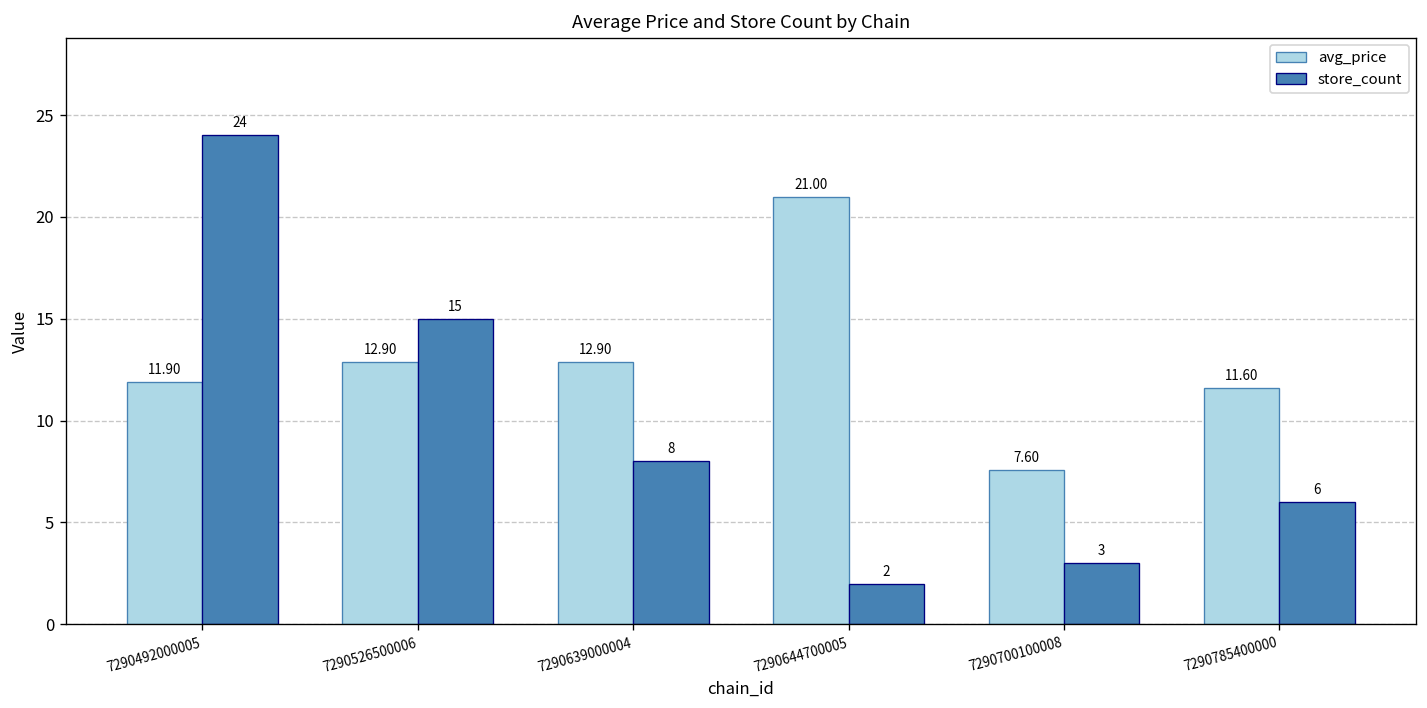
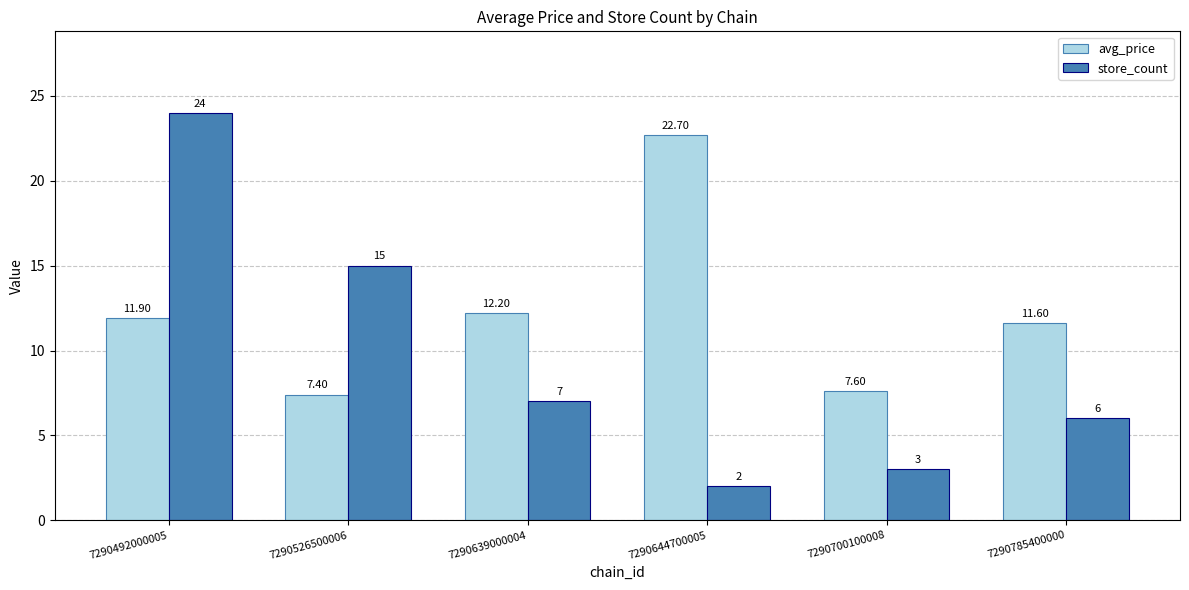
avg_price, 7290526500006: 12.90 -> 7.40
avg_price, 7290639000004: 12.90 -> 12.20
store_count, 7290639000004: 8 -> 7
avg_price, 7290644700005: 21.00 -> 22.70
